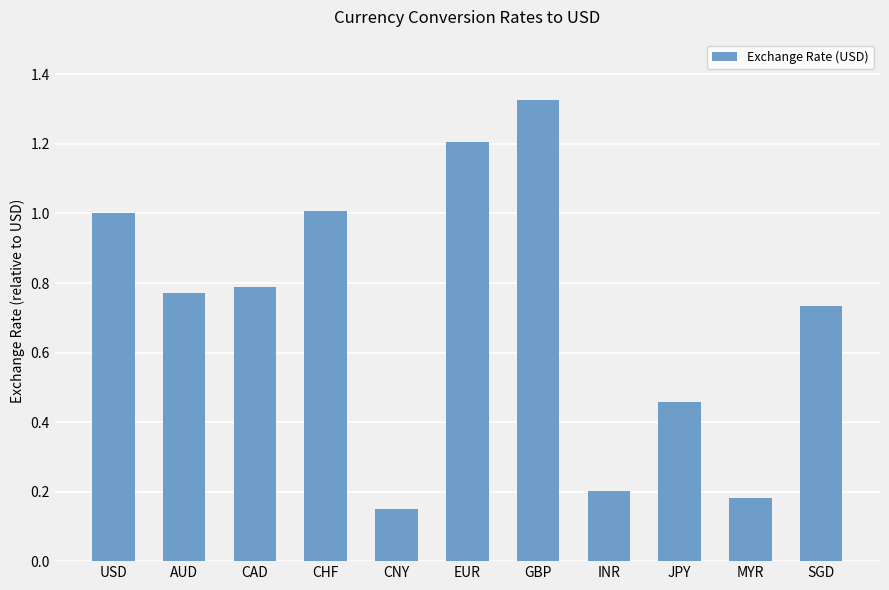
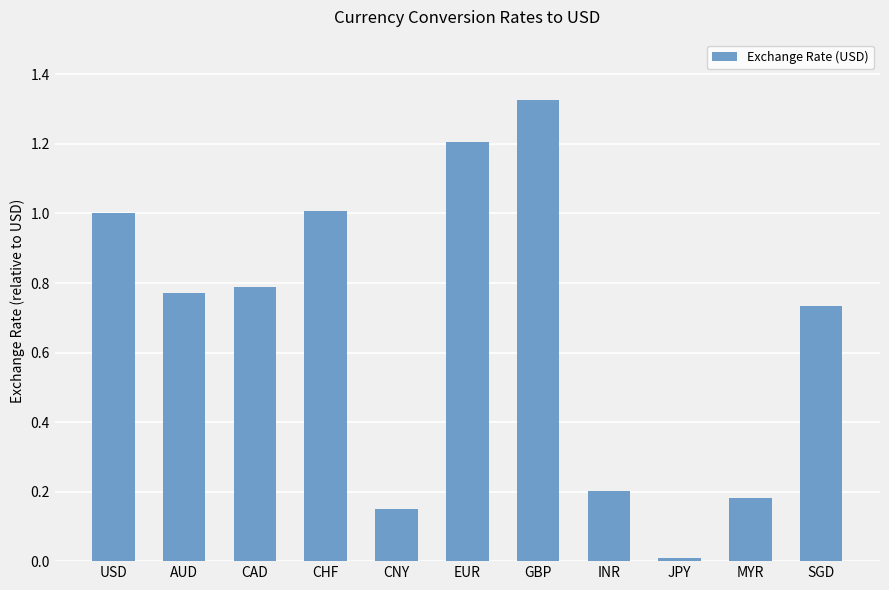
JPY: 0.46 -> 0.01
